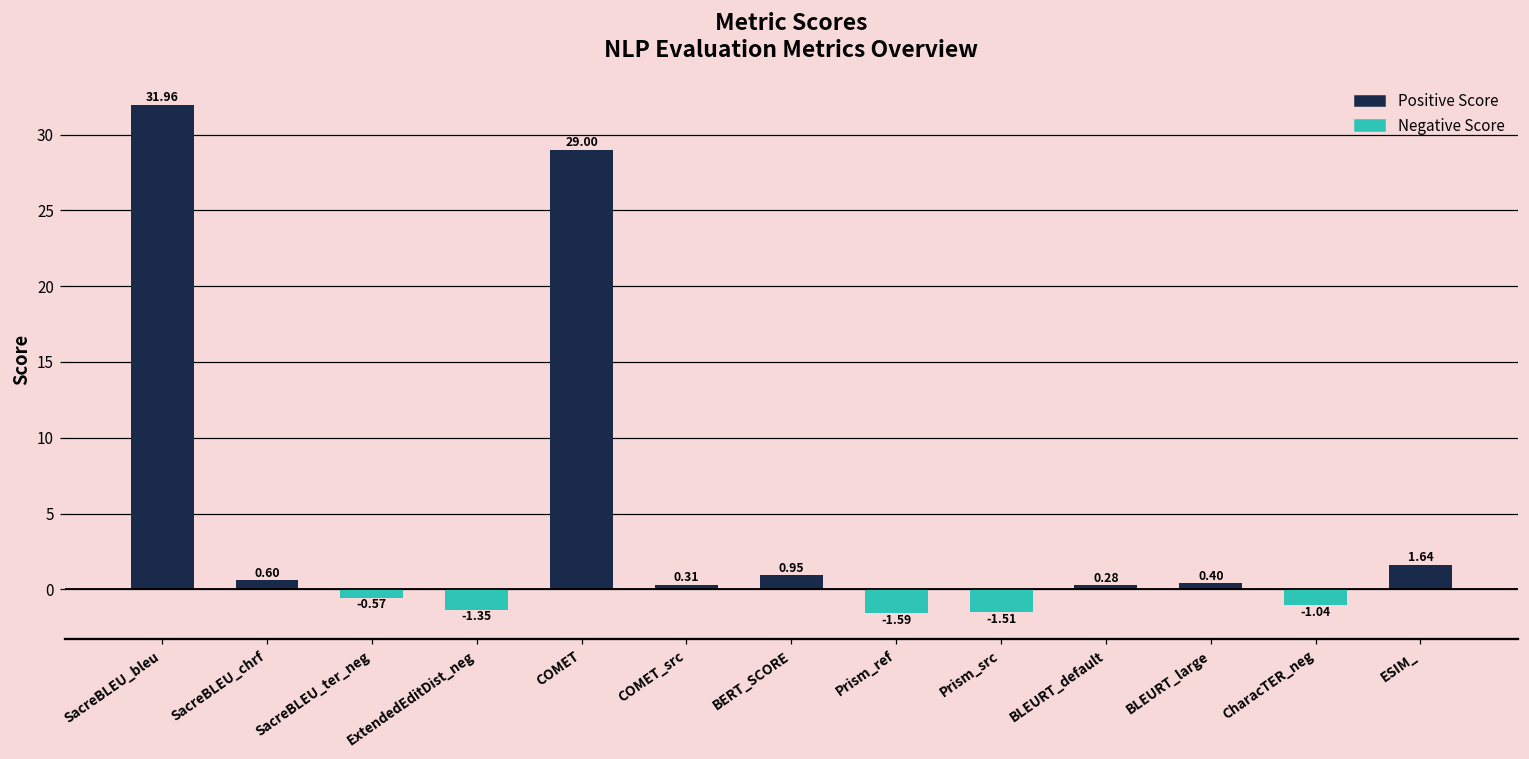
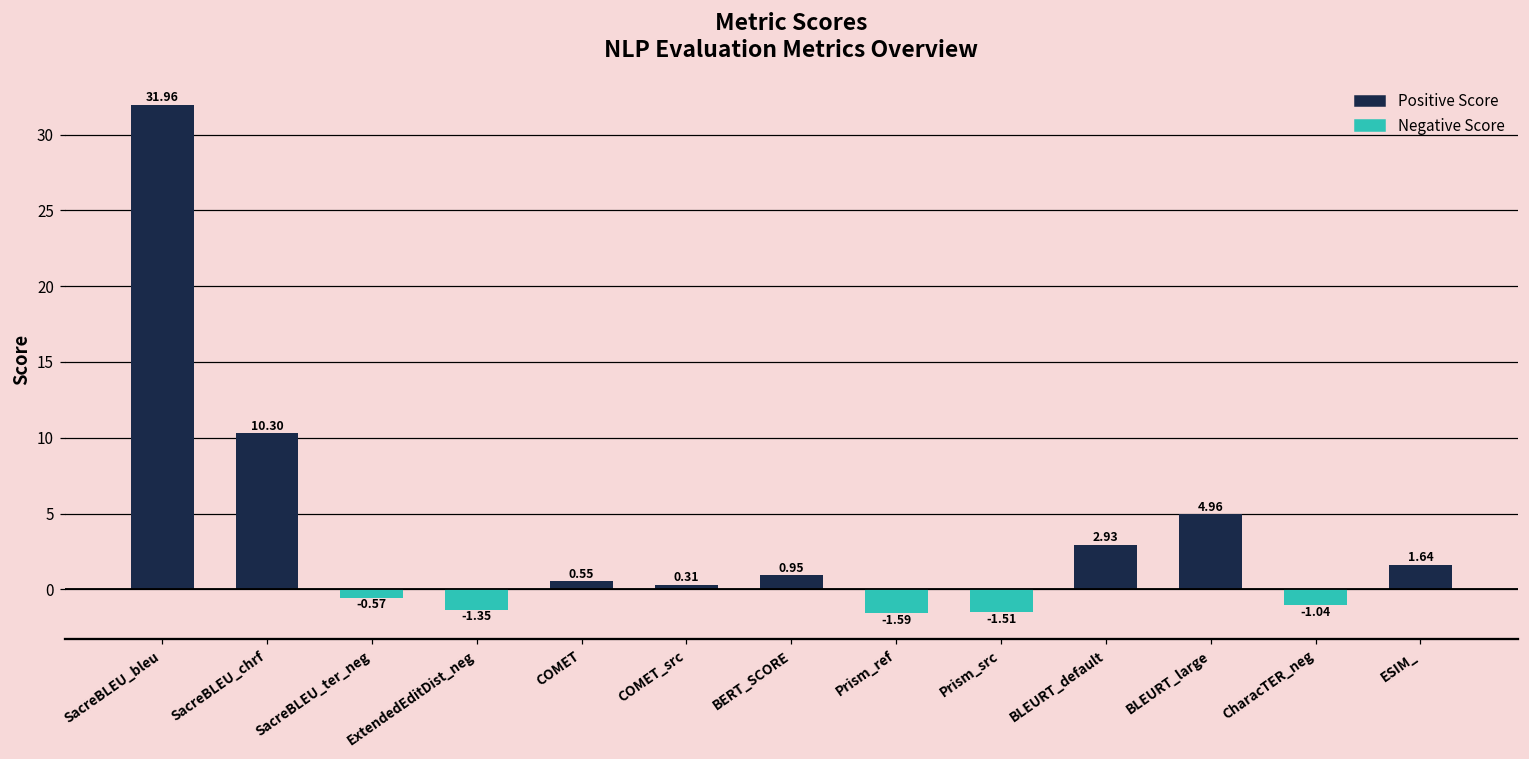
SacreBLEU_chrf: 0.60 -> 10.30
COMET: 29.00 -> 0.55
BLEURT_default: 0.28 -> 2.93
BLEURT_large: 0.40 -> 4.96
